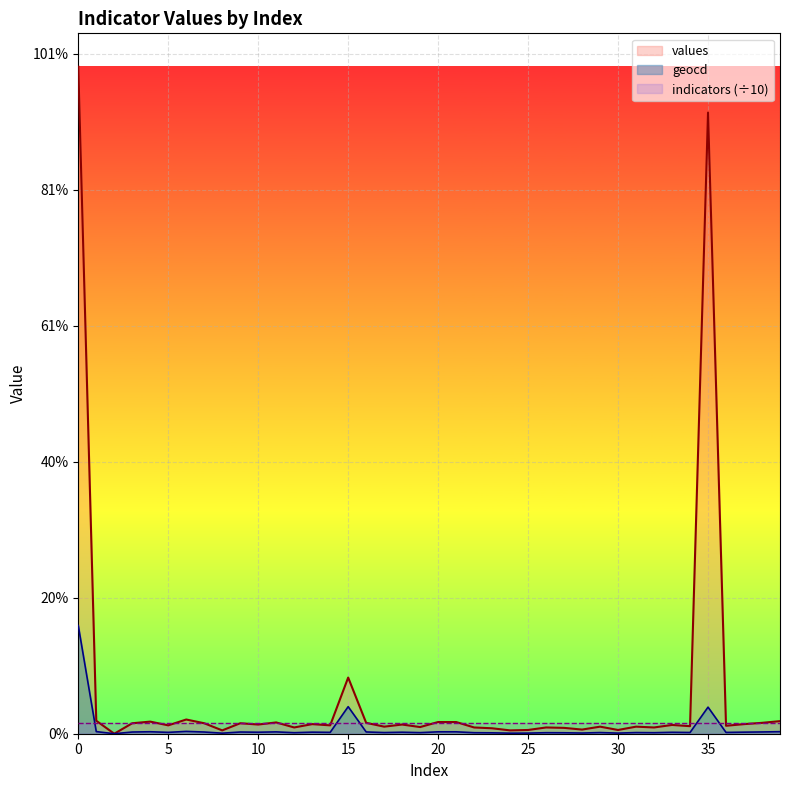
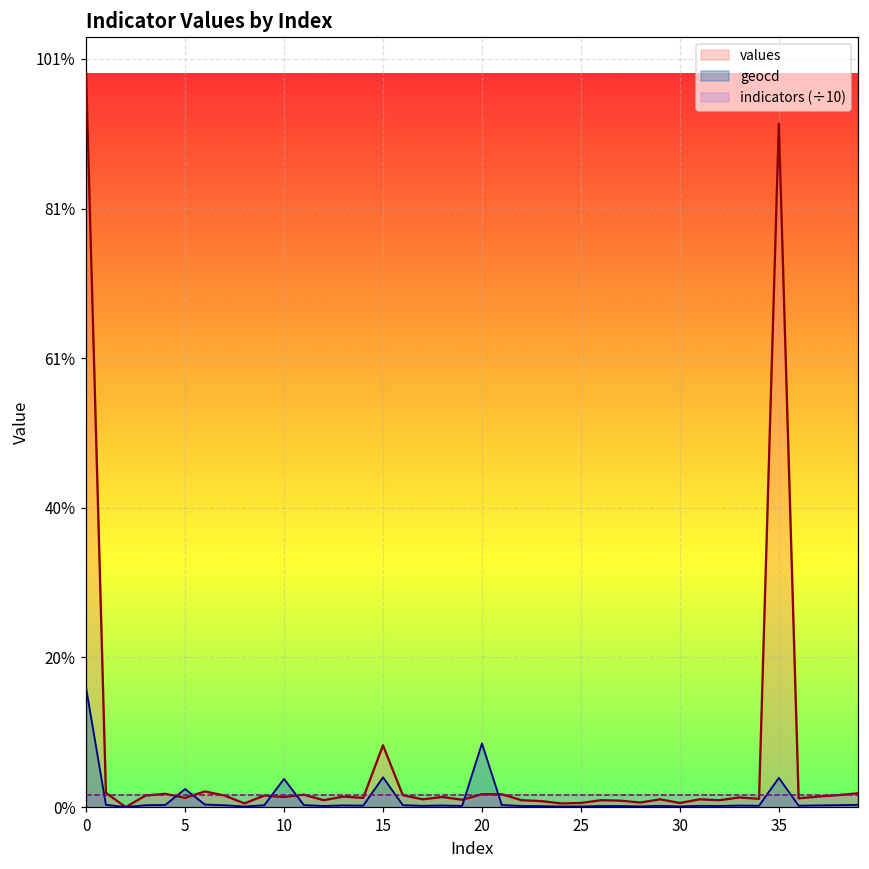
geocd, 5: 0% -> 2%
geocd, 10: 0% -> 4%
geocd, 20: 0% -> 9%
